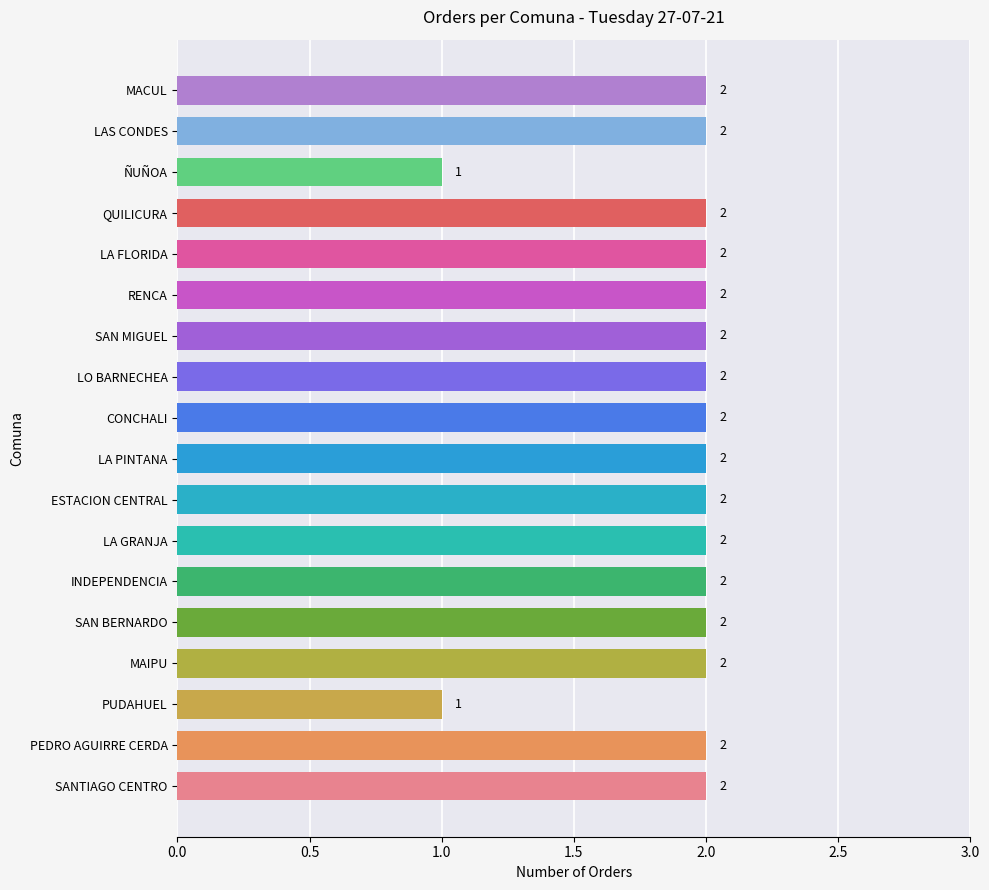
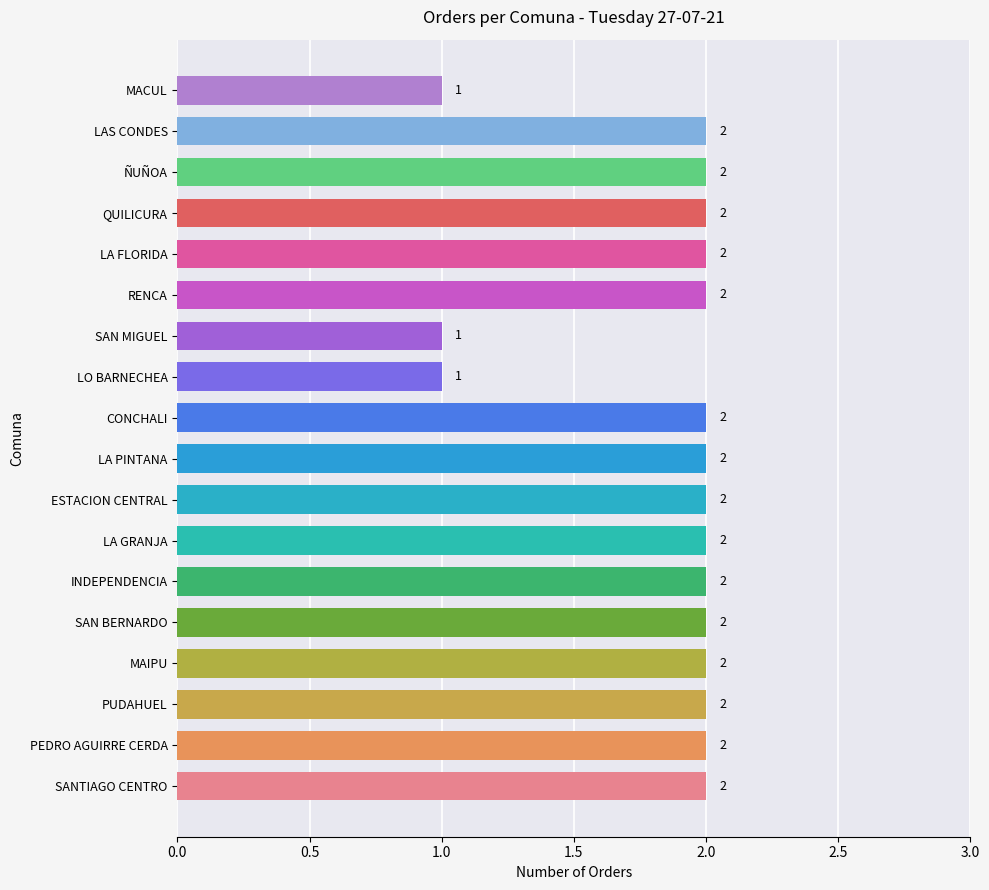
MACUL: 2 -> 1
ÑUÑOA: 1 -> 2
SAN MIGUEL: 2 -> 1
LO BARNECHEA: 2 -> 1
PUDAHUEL: 1 -> 2
